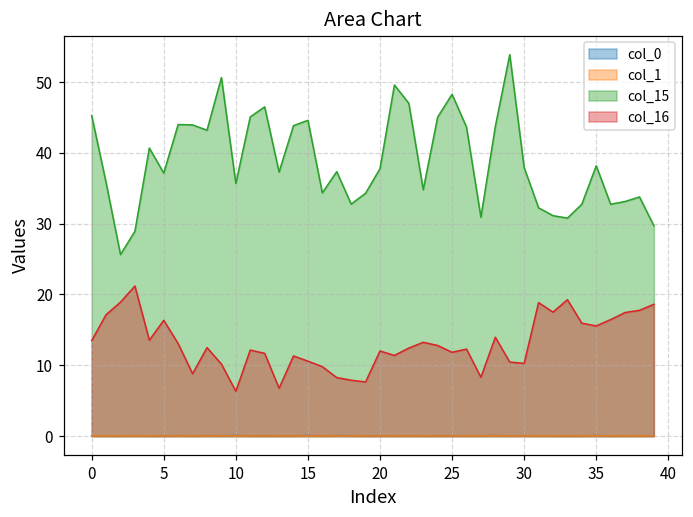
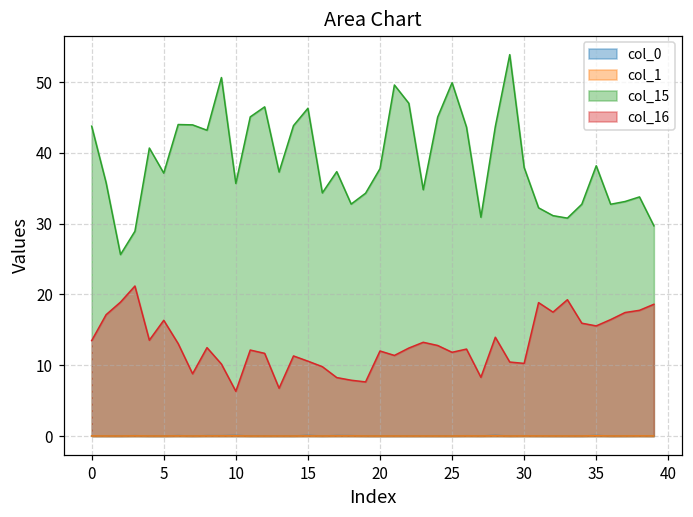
col_15, 0: 45 -> 44
col_15, 15: 45 -> 46
col_15, 25: 48 -> 50
